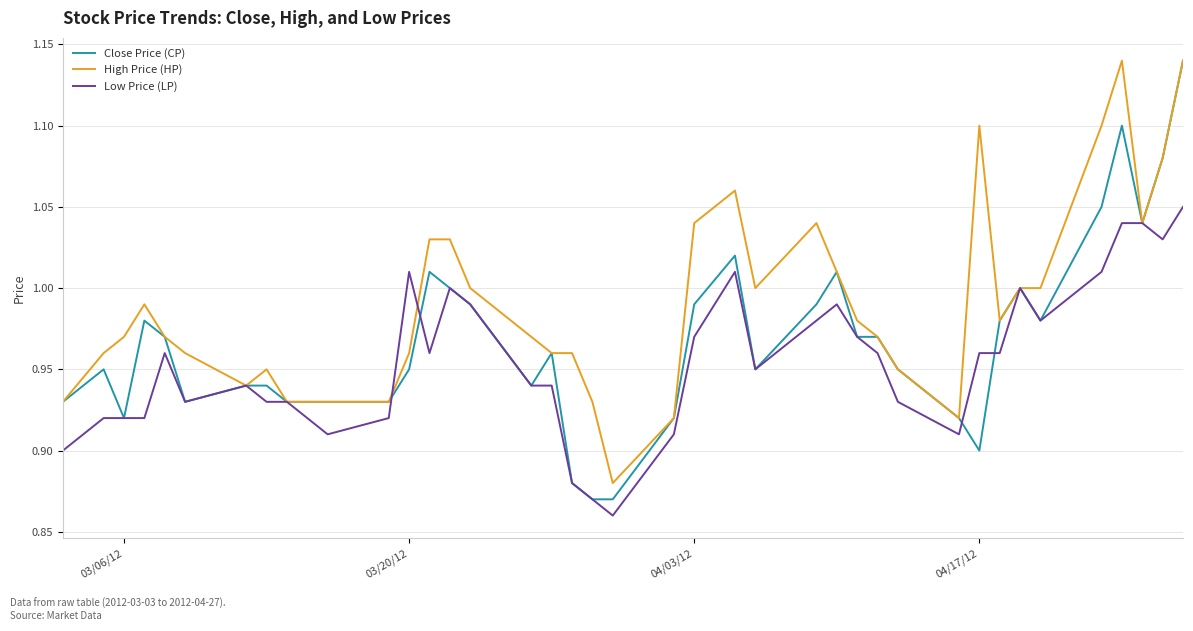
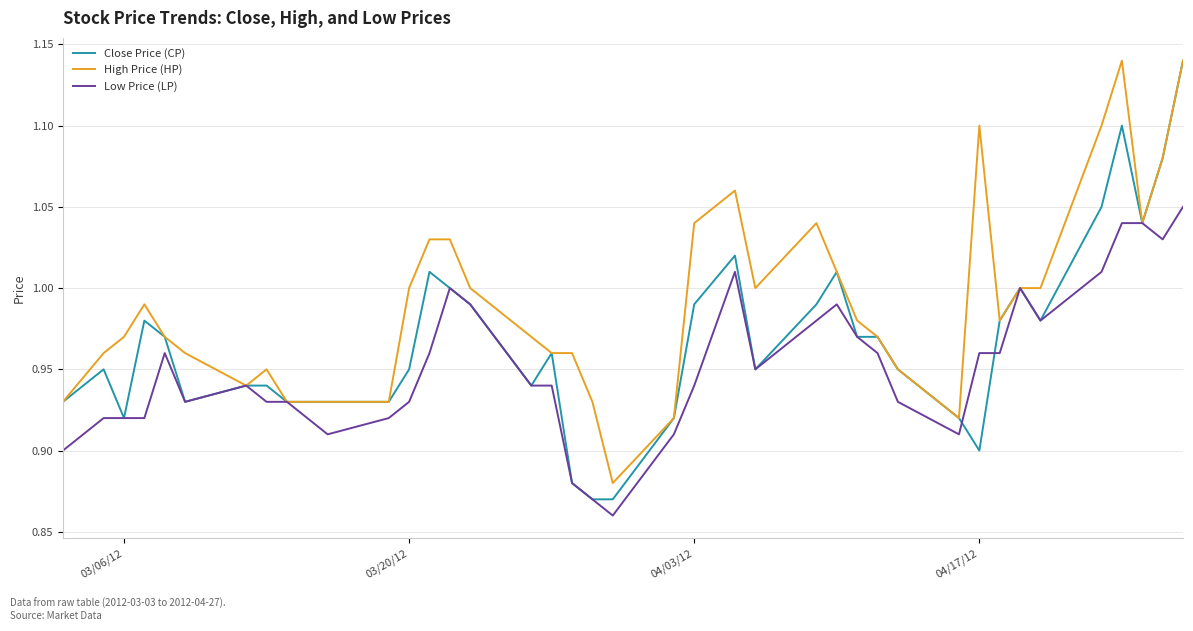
High Price (HP), 03/20/12: 0.96 -> 1.00
Low Price (LP), 03/20/12: 1.01 -> 0.93
Low Price (LP), 04/03/12: 0.97 -> 0.94
